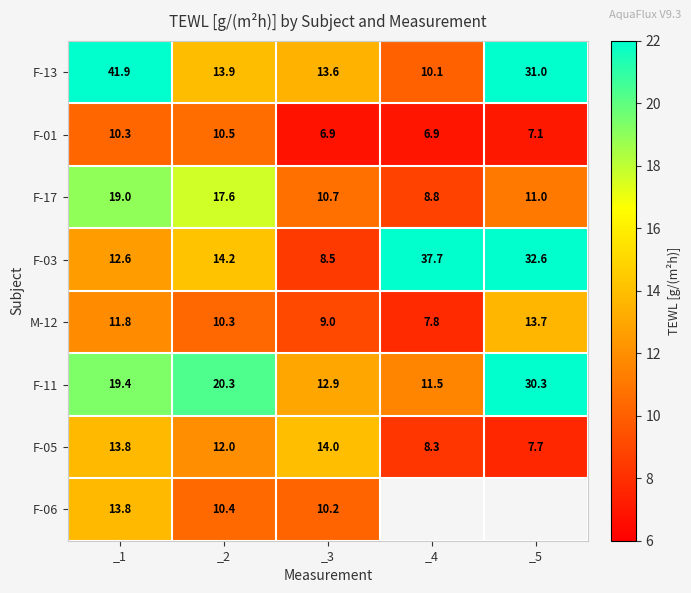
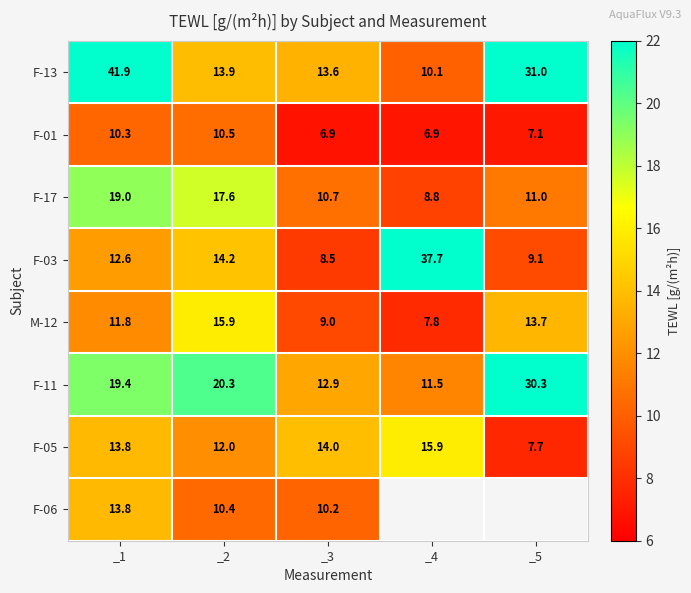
F-03, _5: 32.6 -> 9.1
M-12, _2: 10.3 -> 15.9
F-05, _4: 8.3 -> 15.9
